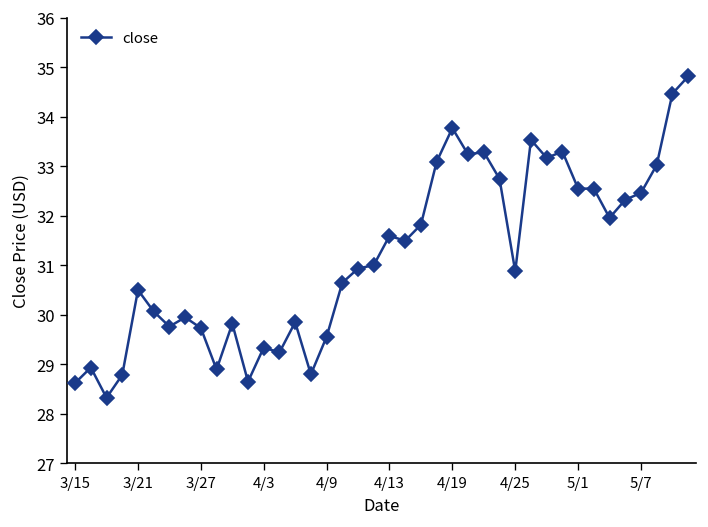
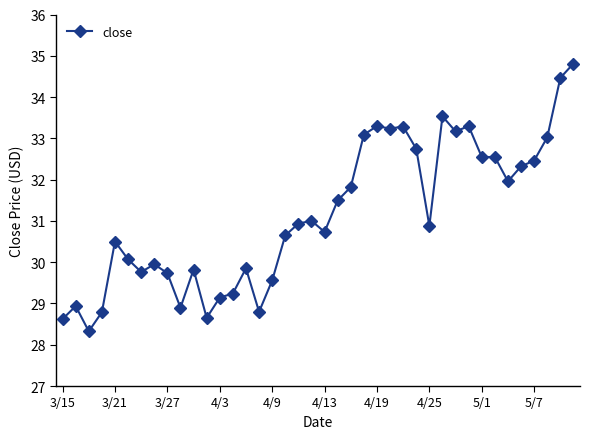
4/3: 29.3 -> 29.1
4/13: 31.6 -> 30.7
4/19: 33.8 -> 33.3
